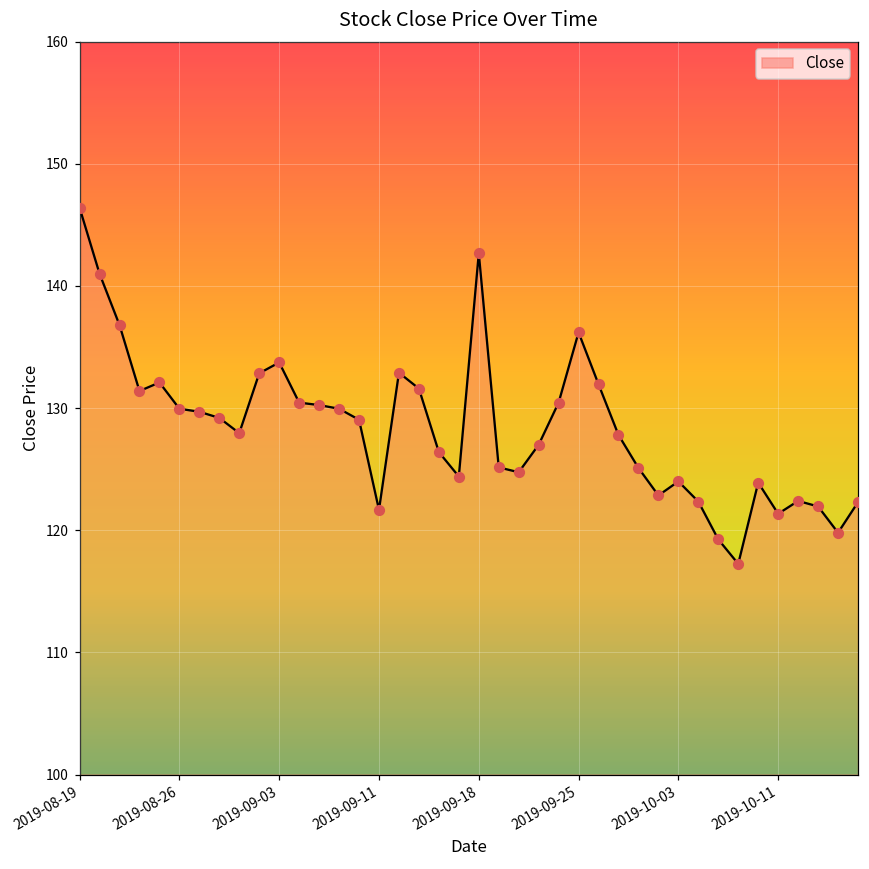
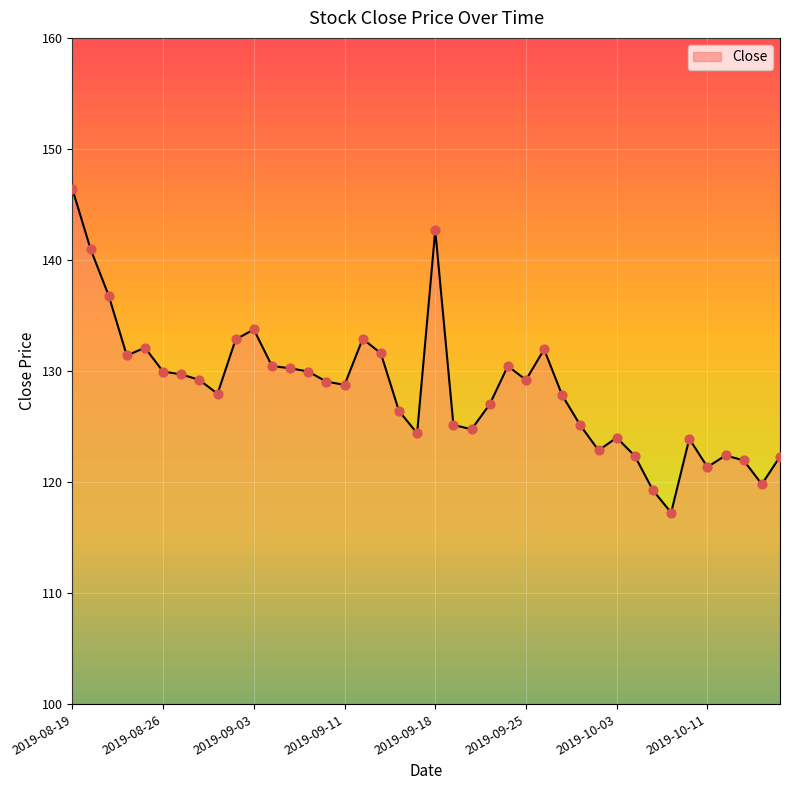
2019-09-11: 121.7 -> 128.8
2019-09-25: 136.2 -> 129.2
